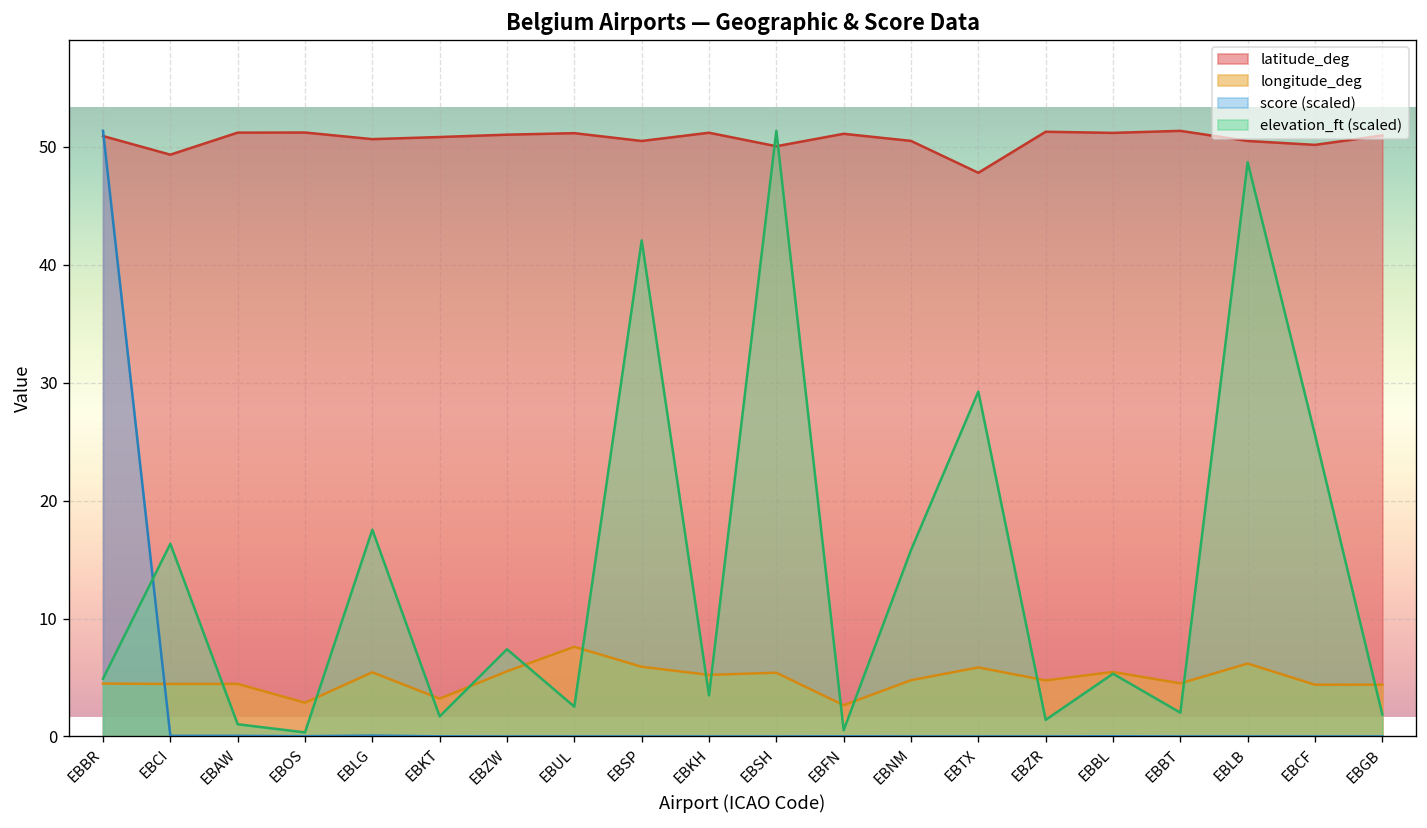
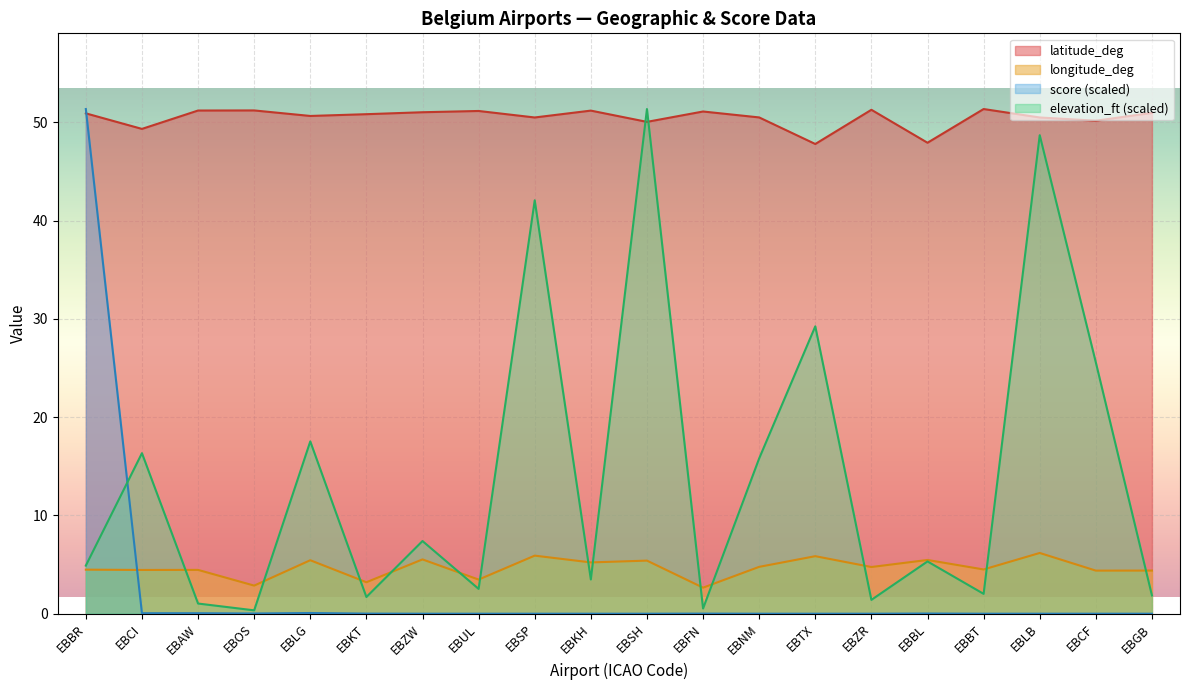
longitude_deg, EBUL: 8 -> 3
latitude_deg, EBBL: 51 -> 48
